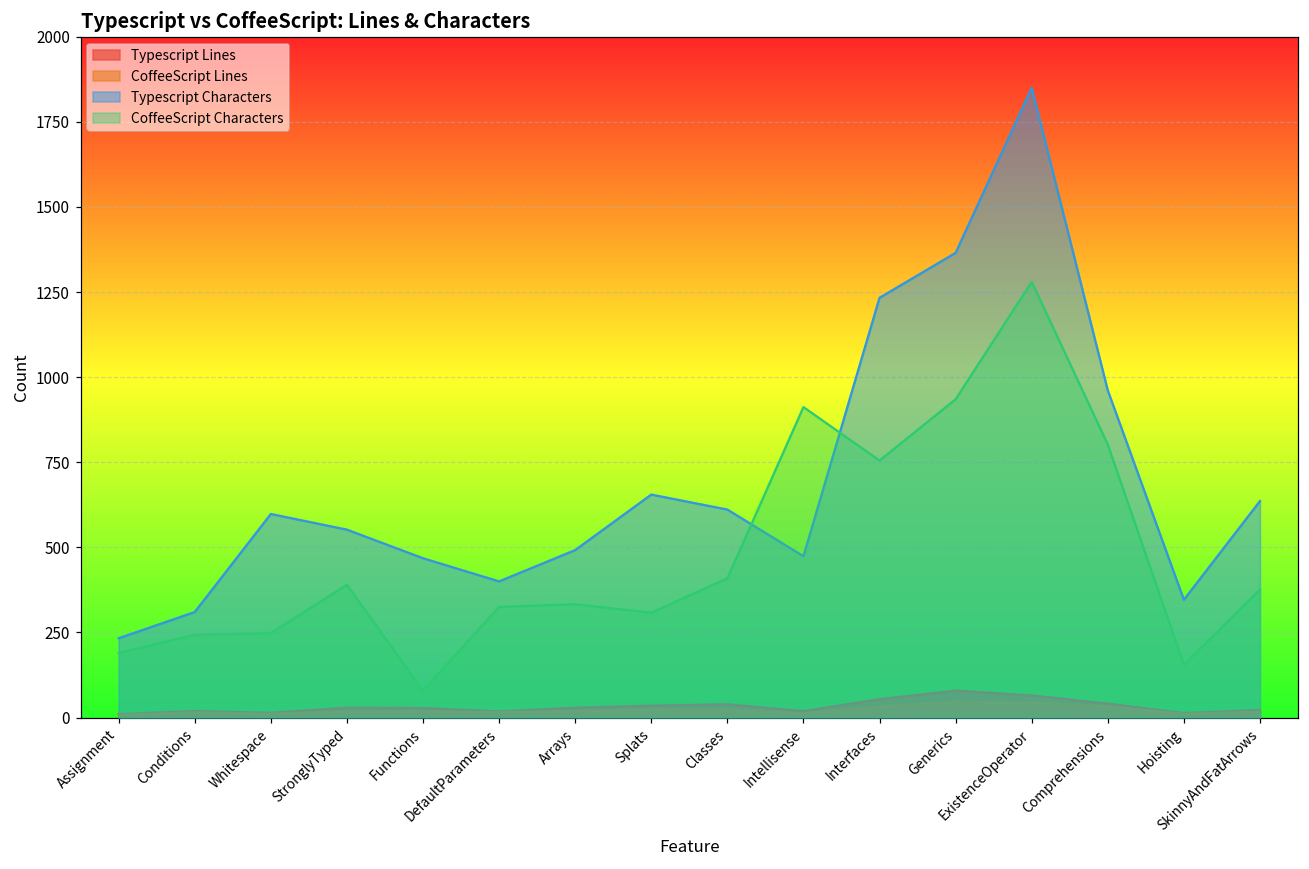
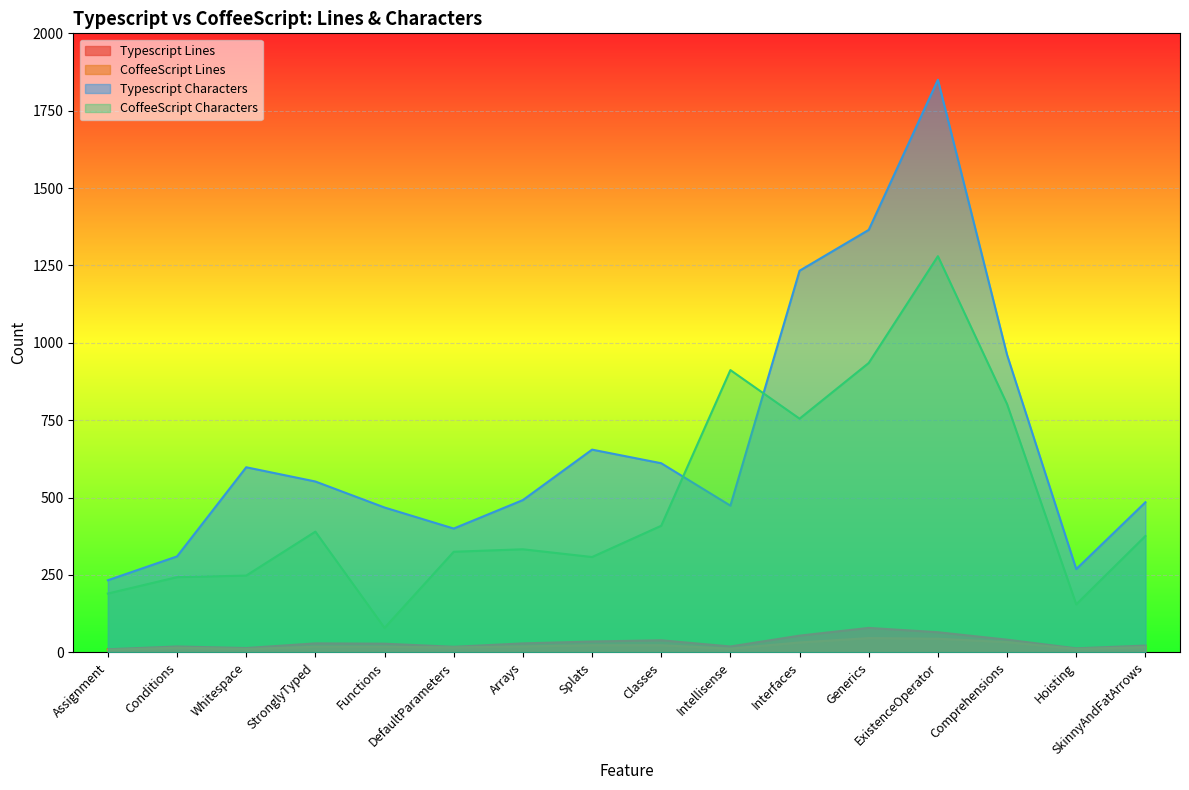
Typescript Characters, Hoisting: 350 -> 270
Typescript Characters, SkinnyAndFatArrows: 640 -> 490
